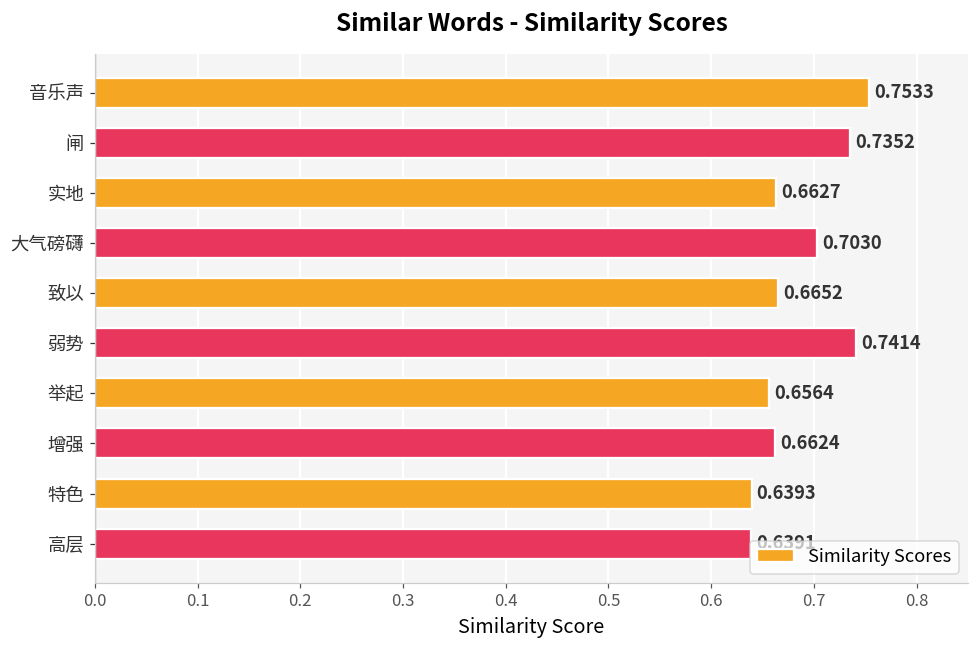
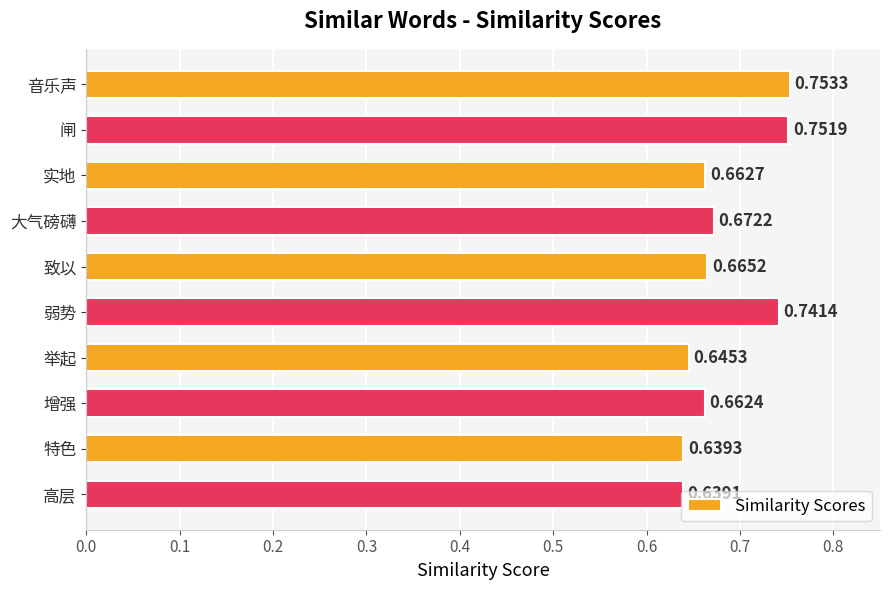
闸: 0.7352 -> 0.7519
大气磅礴: 0.7030 -> 0.6722
举起: 0.6564 -> 0.6453
